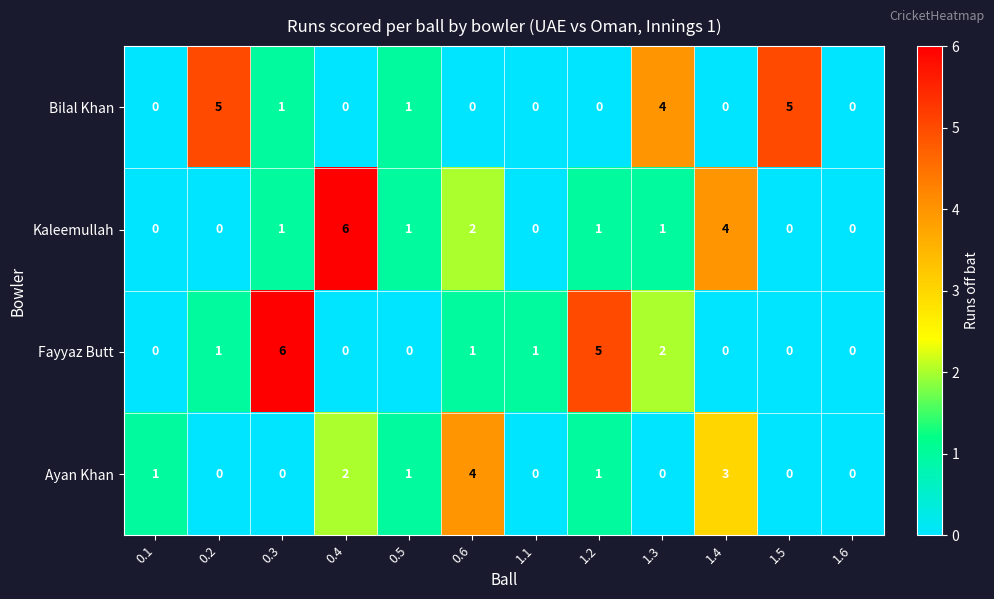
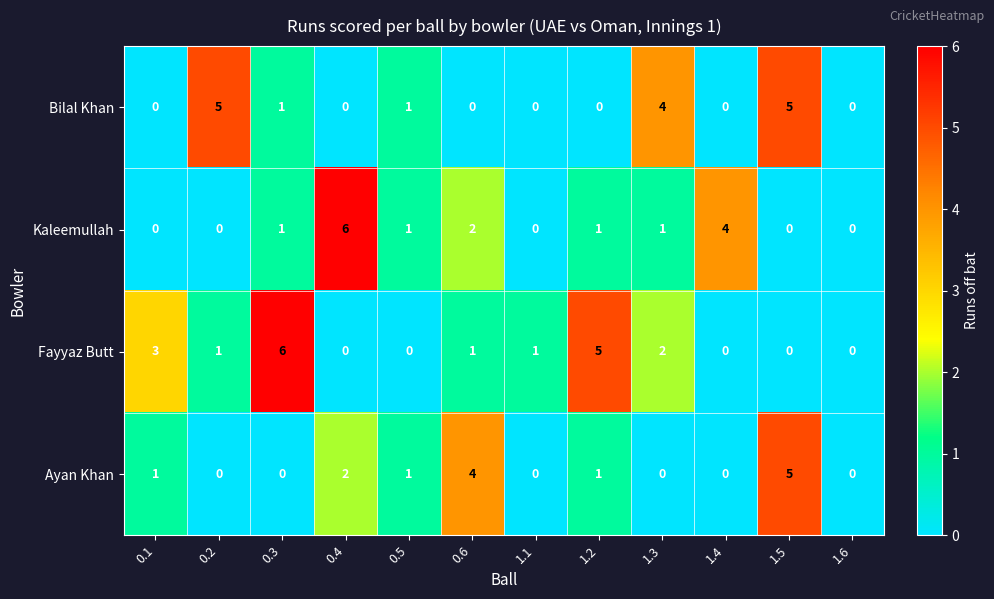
Fayyaz Butt, 0.1: 0 -> 3
Ayan Khan, 1.4: 3 -> 0
Ayan Khan, 1.5: 0 -> 5
